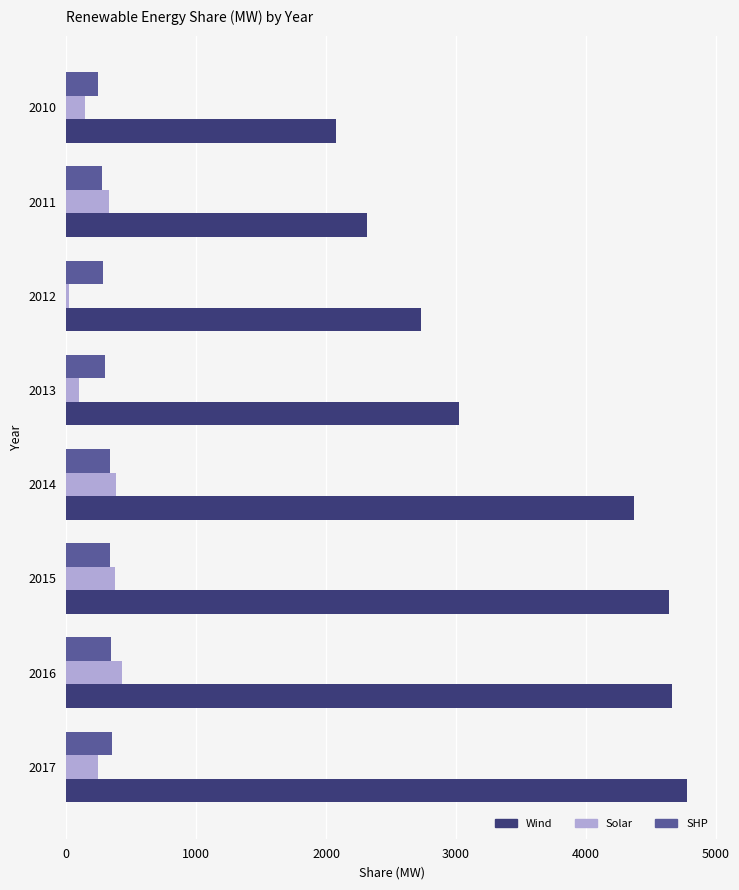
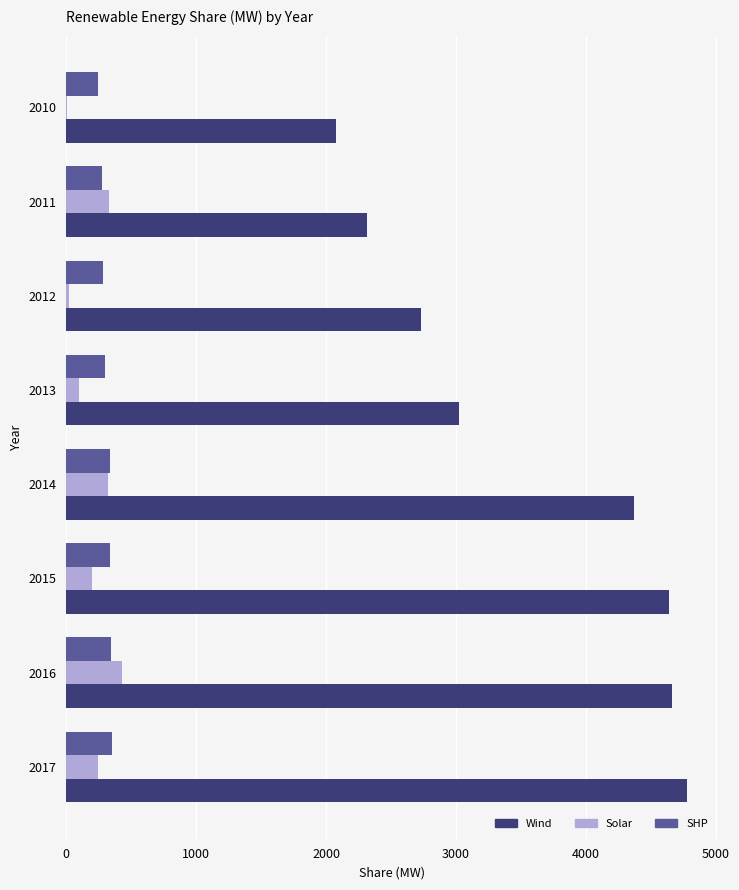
Solar, 2010: 140 -> 0
Solar, 2014: 380 -> 320
Solar, 2015: 380 -> 200
